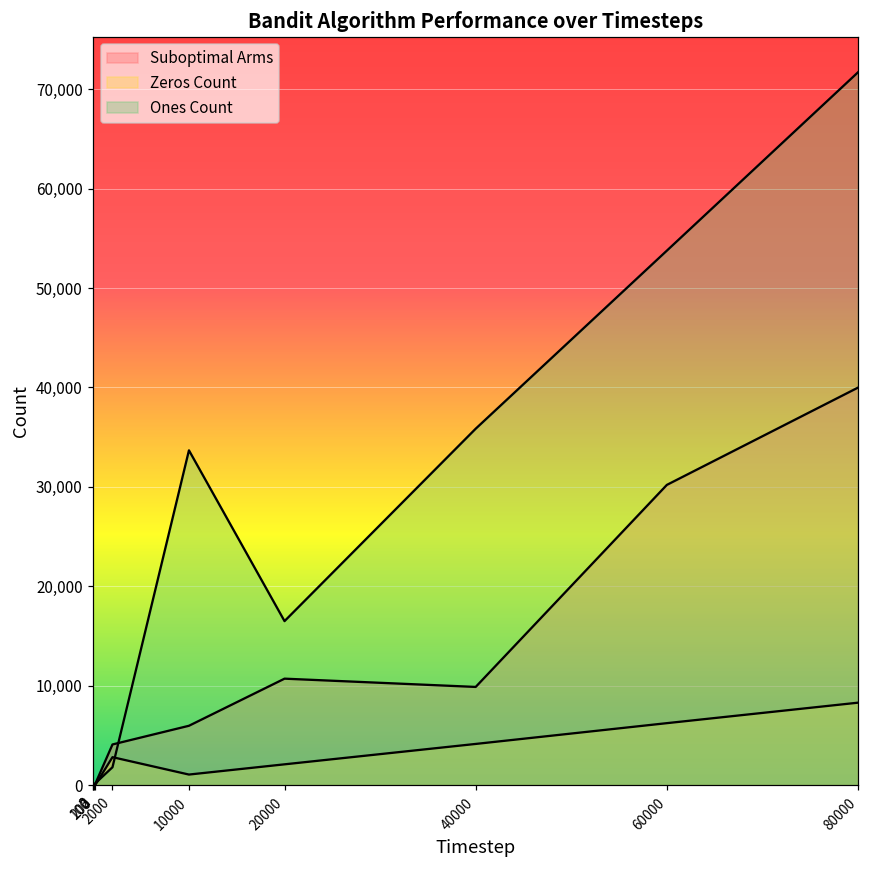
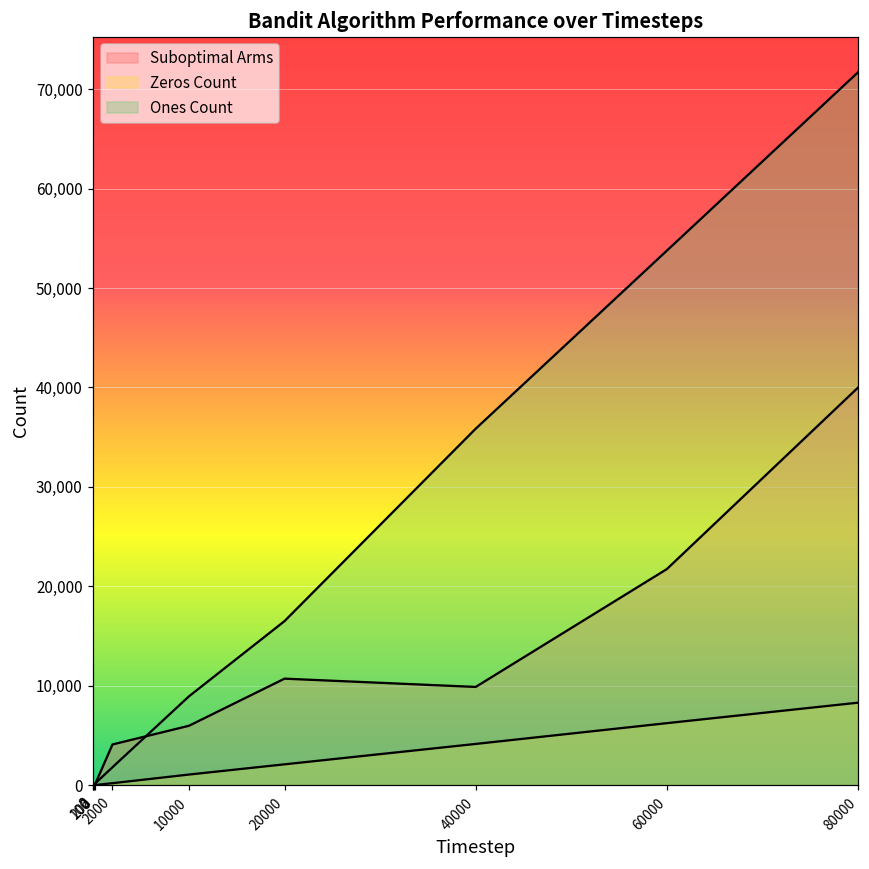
Zeros Count, 2000: 3,000 -> 0
Ones Count, 10000: 34,000 -> 9,000
Suboptimal Arms, 60000: 30,000 -> 22,000
